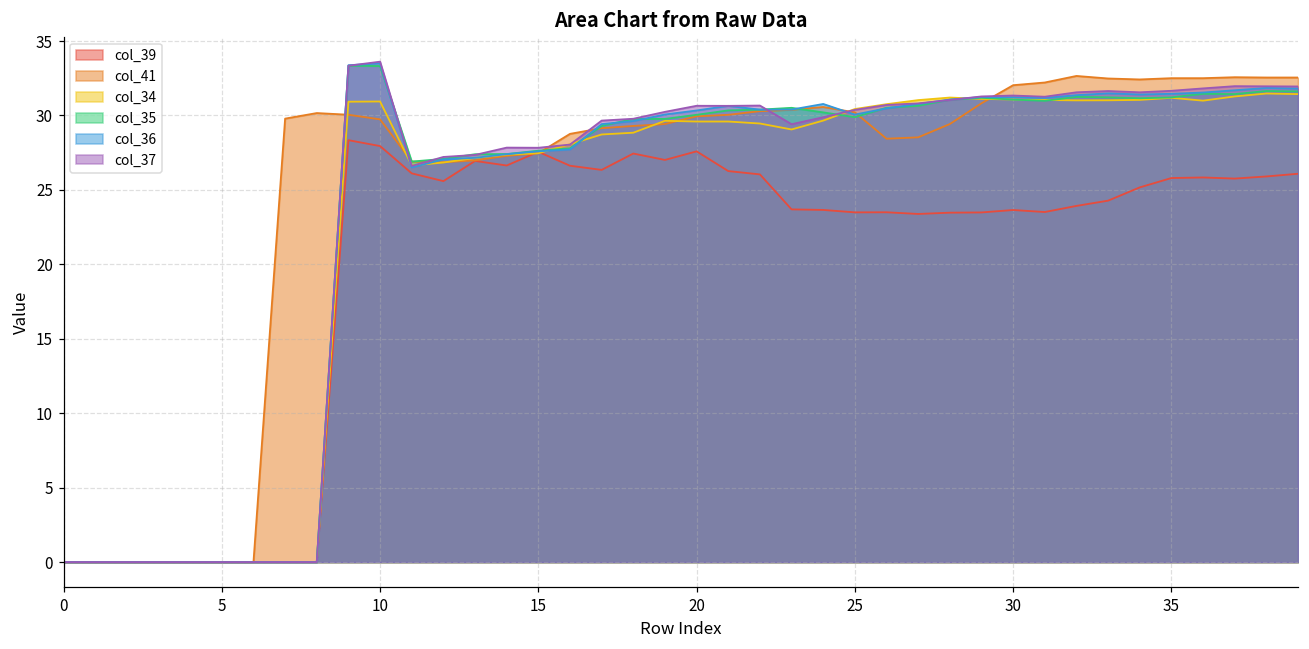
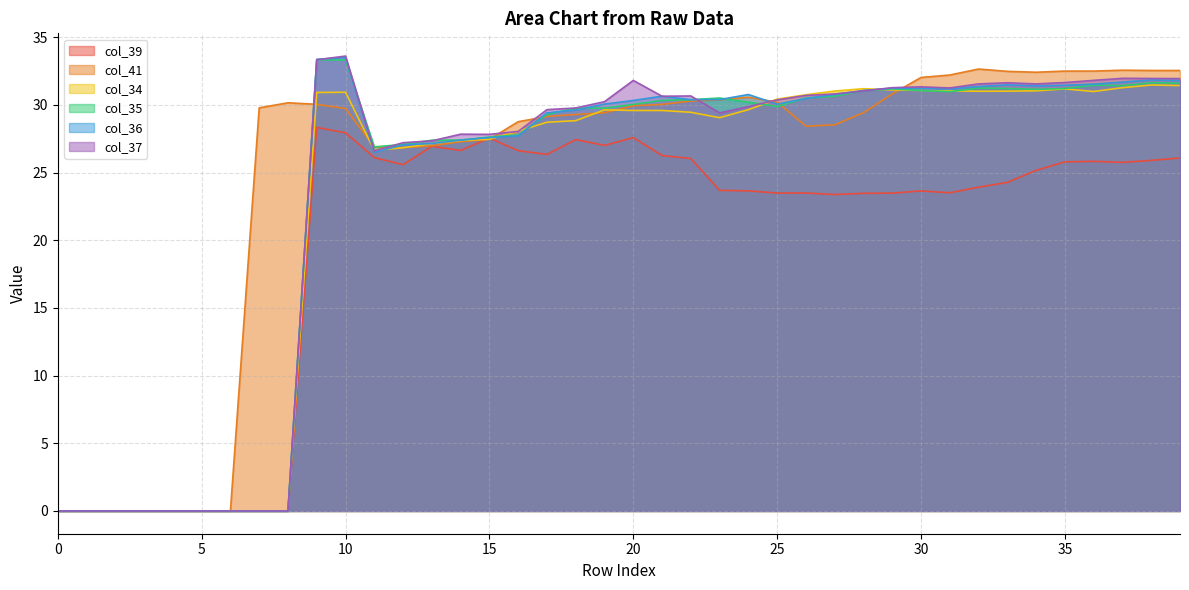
col_37, 20: 30.7 -> 31.8
